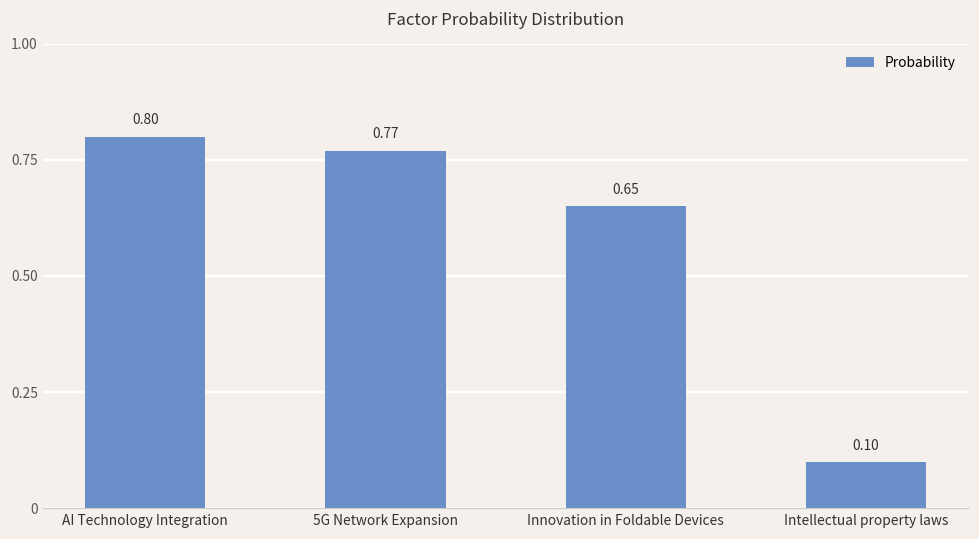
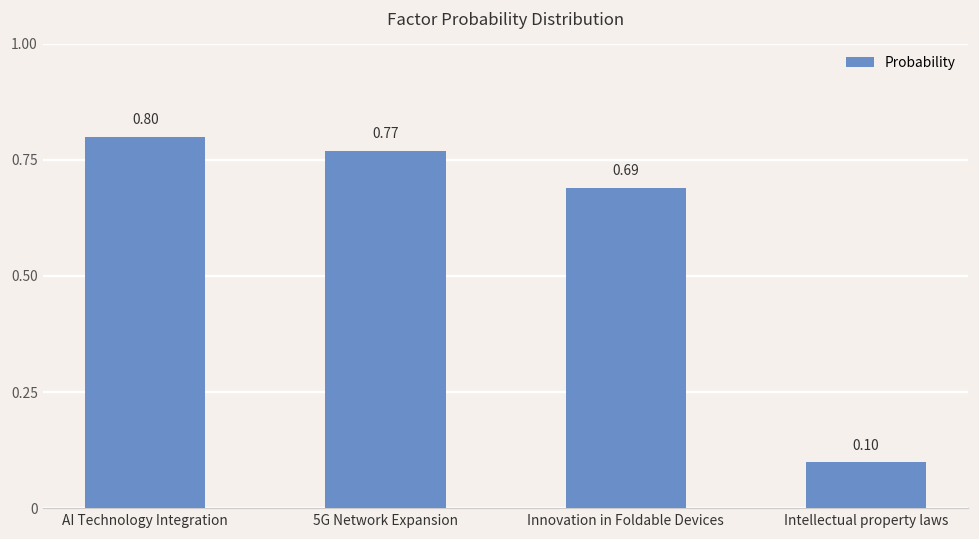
Innovation in Foldable Devices: 0.65 -> 0.69
